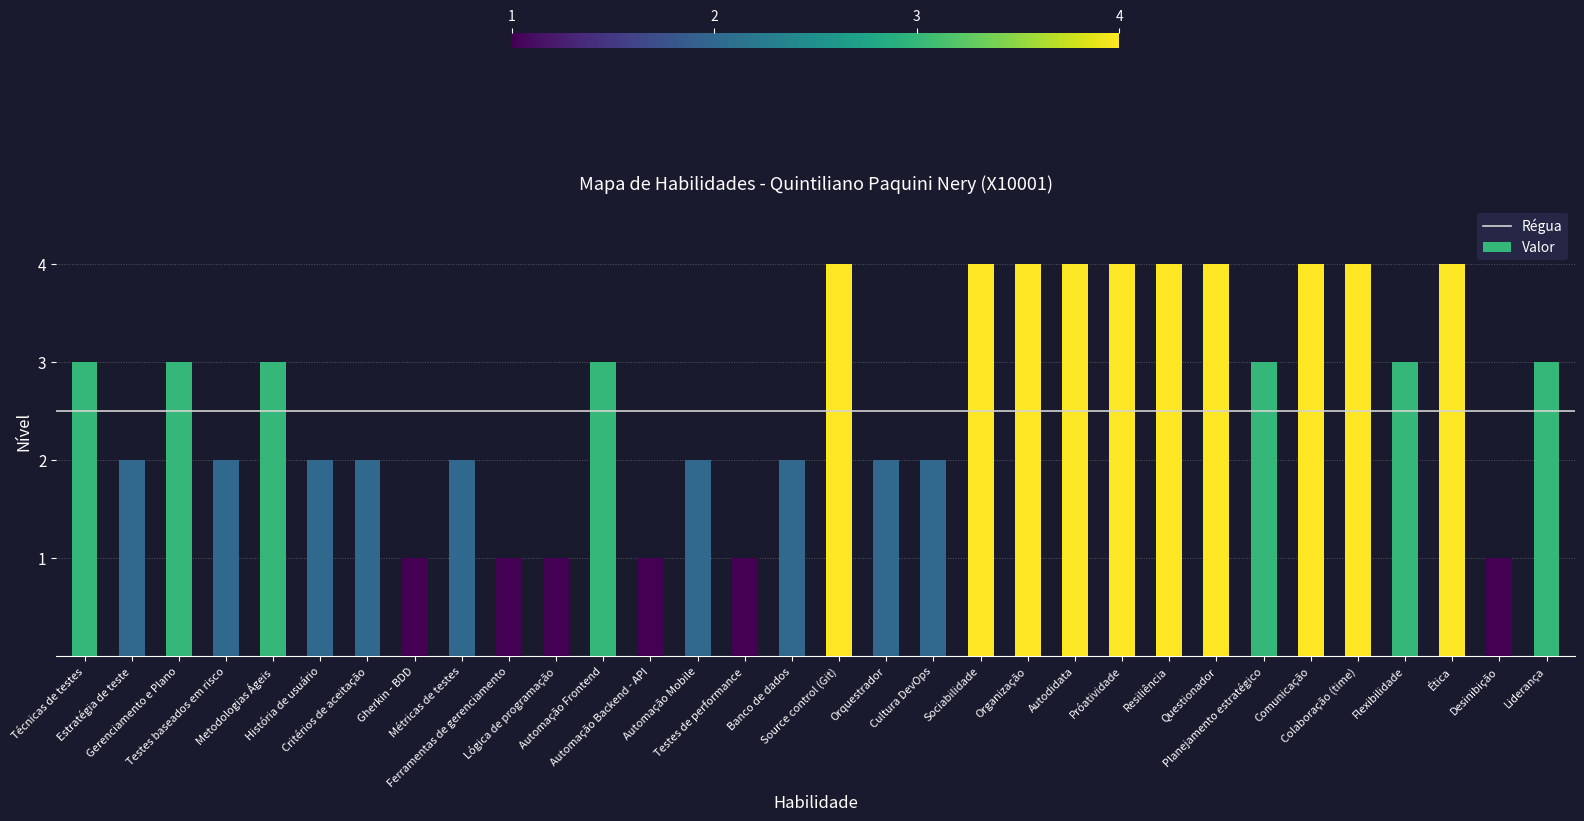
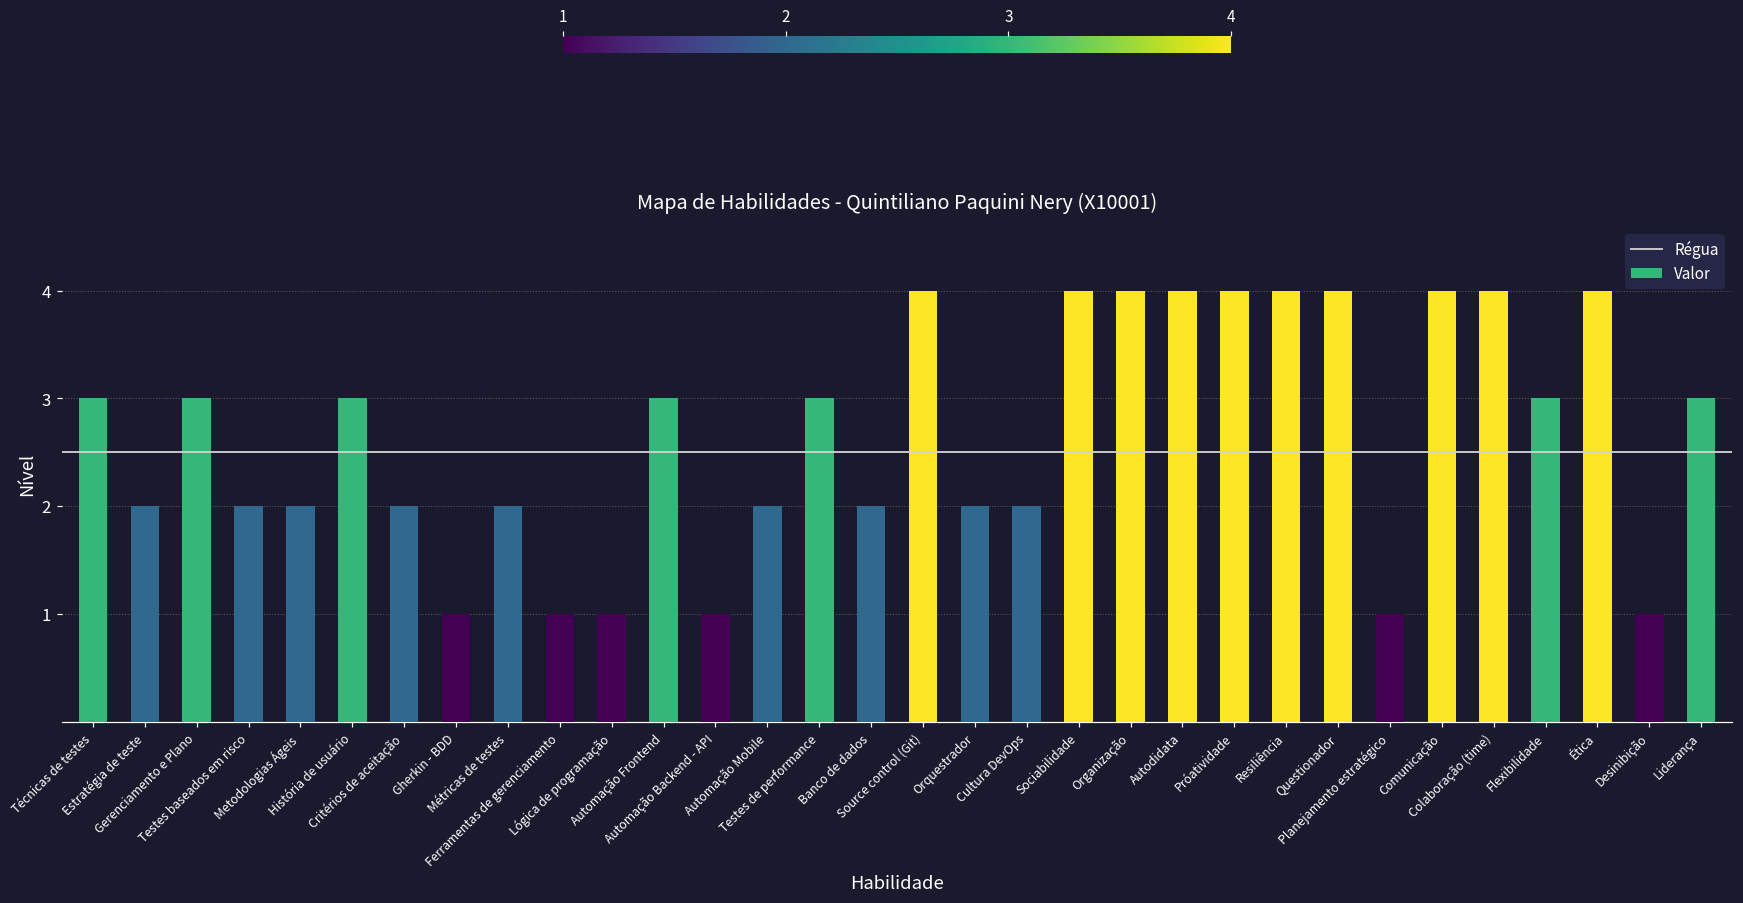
Metodologias Ágeis: 3 -> 2
História de usuário: 2 -> 3
Testes de performance: 1 -> 3
Planejamento estratégico: 3 -> 1
